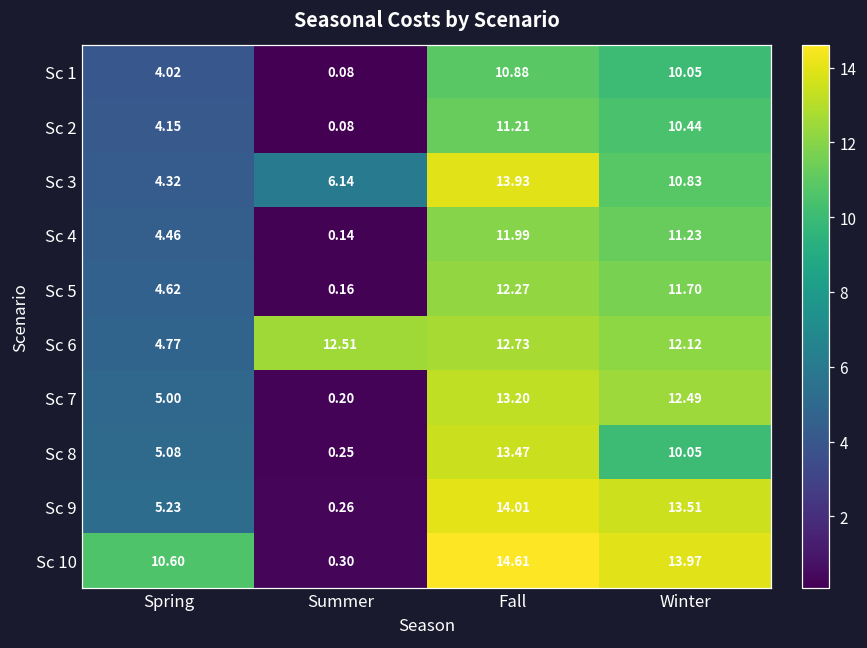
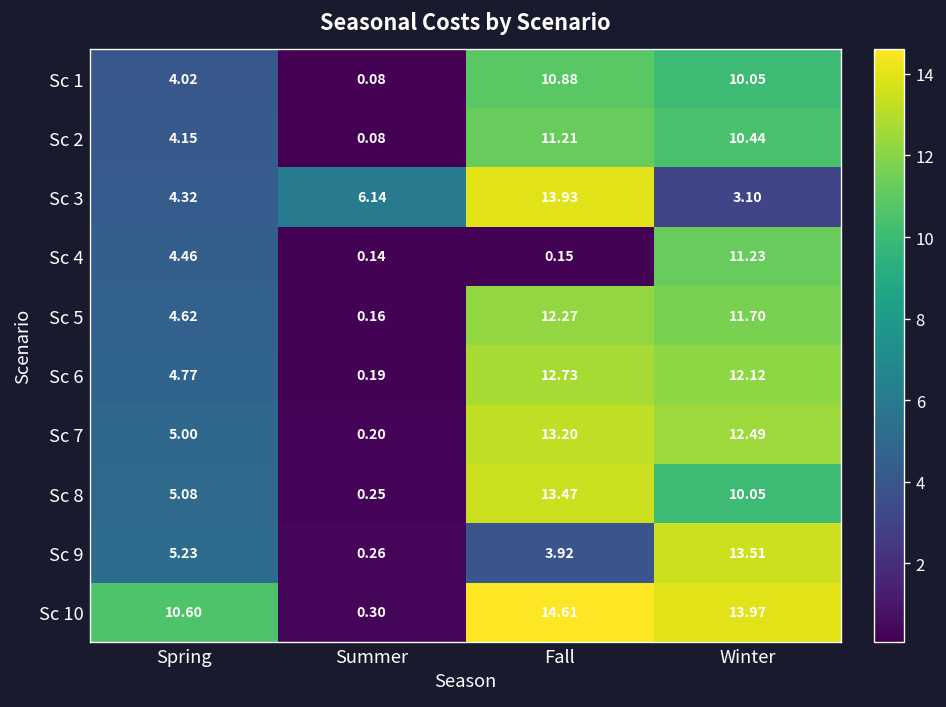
Sc 3, Winter: 10.83 -> 3.10
Sc 4, Fall: 11.99 -> 0.15
Sc 6, Summer: 12.51 -> 0.19
Sc 9, Fall: 14.01 -> 3.92
